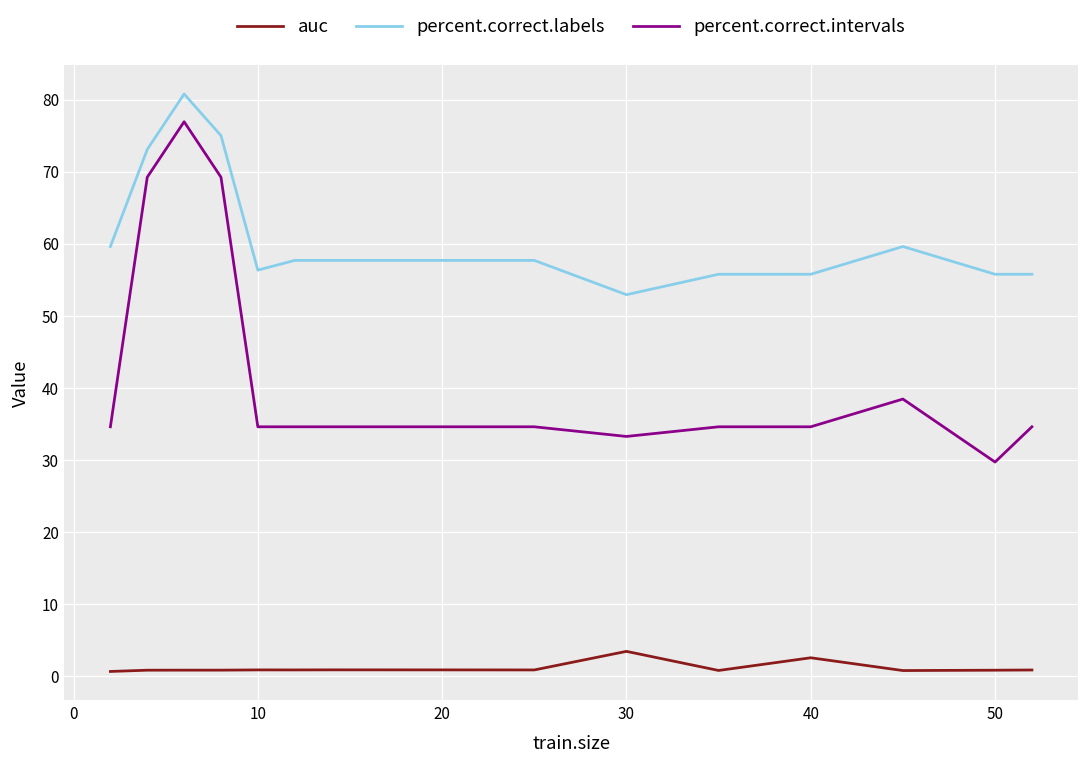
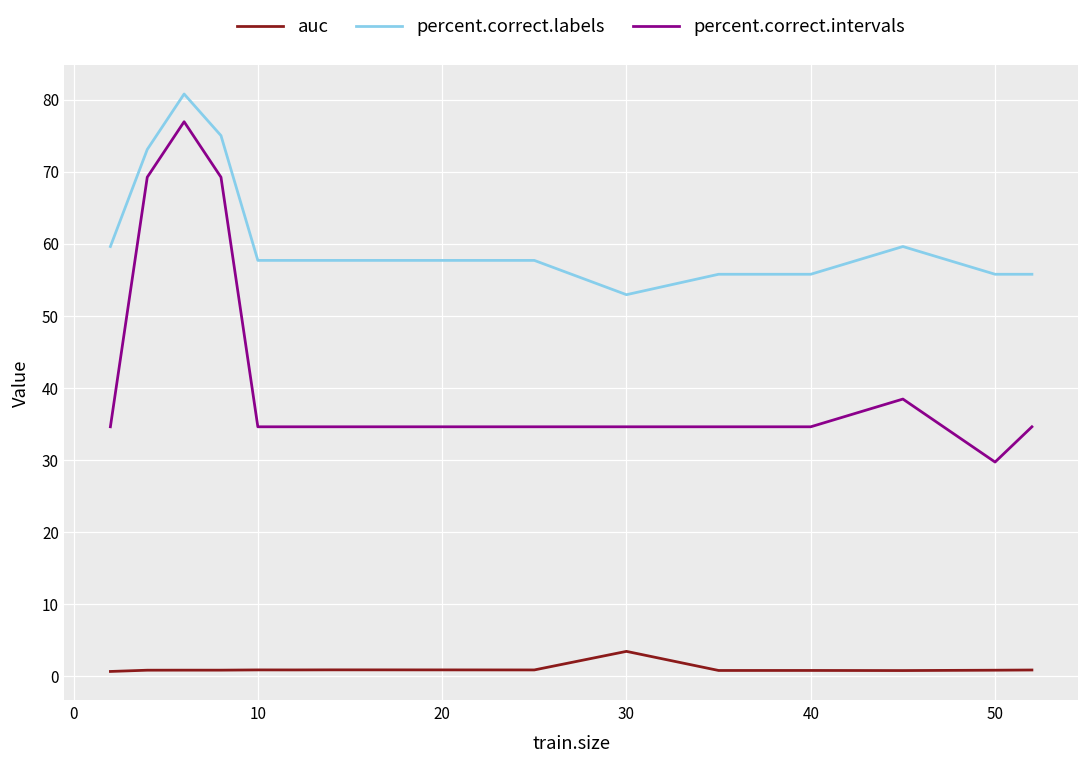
percent.correct.labels, 10: 56 -> 58
percent.correct.intervals, 30: 33 -> 35
auc, 40: 3 -> 1
